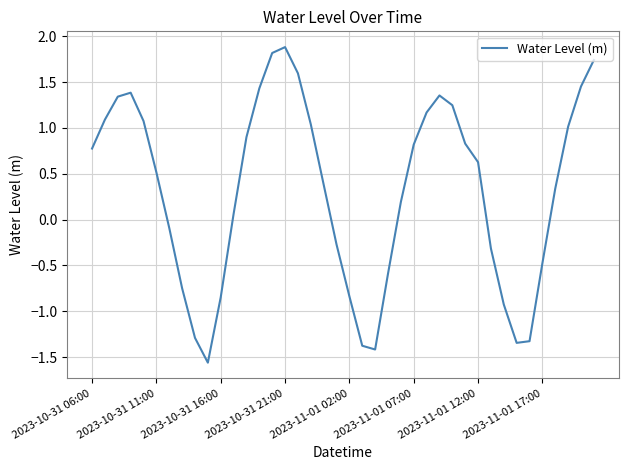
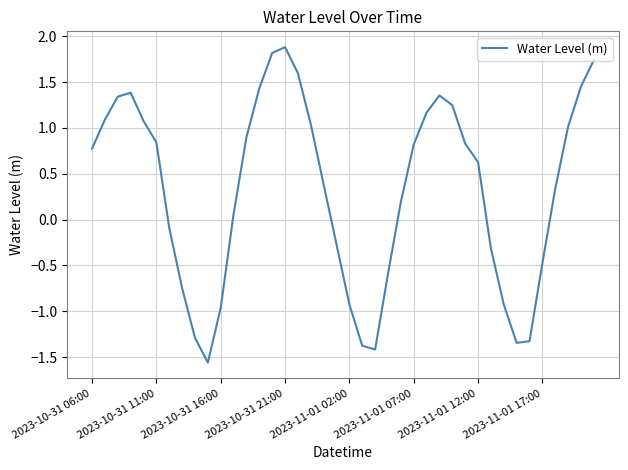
2023-10-31 11:00: 0.5 -> 0.8
2023-10-31 16:00: -0.8 -> -1.0
2023-11-01 02:00: -0.8 -> -0.9
